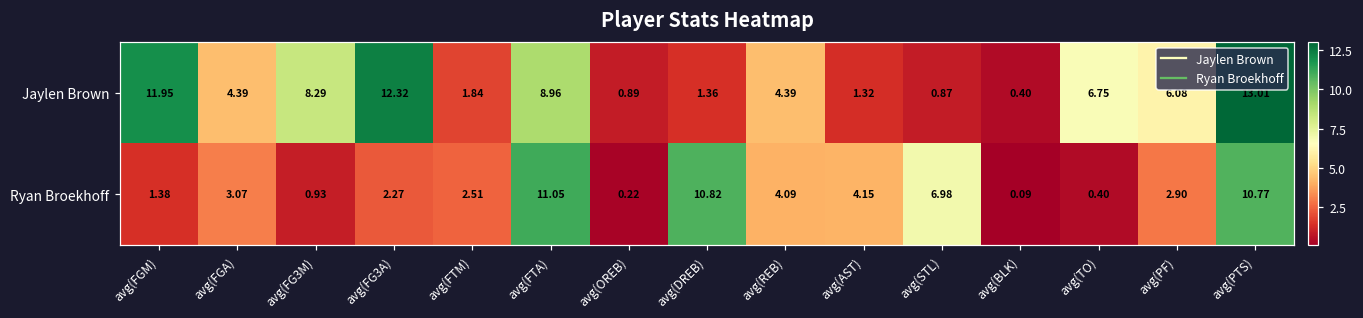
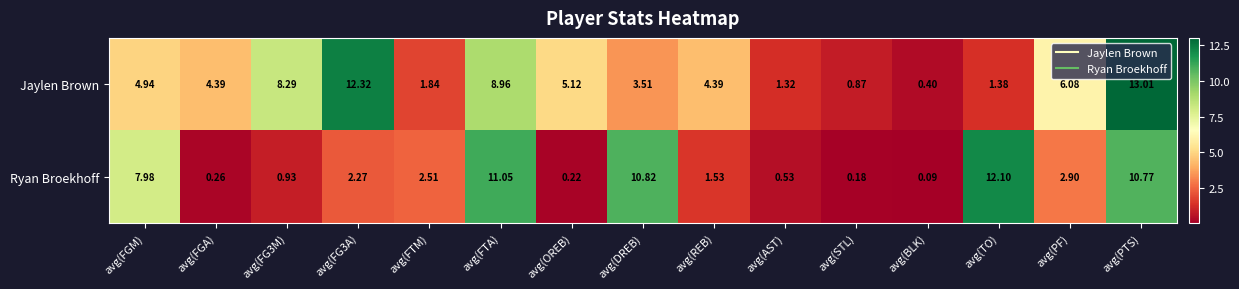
Jaylen Brown, avg(FGM): 11.95 -> 4.94
Jaylen Brown, avg(OREB): 0.89 -> 5.12
Jaylen Brown, avg(DREB): 1.36 -> 3.51
Jaylen Brown, avg(TO): 6.75 -> 1.38
Ryan Broekhoff, avg(FGM): 1.38 -> 7.98
Ryan Broekhoff, avg(FGA): 3.07 -> 0.26
Ryan Broekhoff, avg(REB): 4.09 -> 1.53
Ryan Broekhoff, avg(AST): 4.15 -> 0.53
Ryan Broekhoff, avg(STL): 6.98 -> 0.18
Ryan Broekhoff, avg(TO): 0.40 -> 12.10
